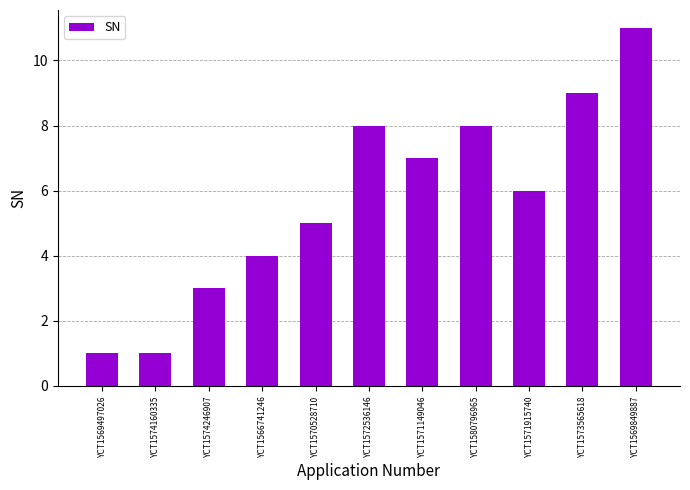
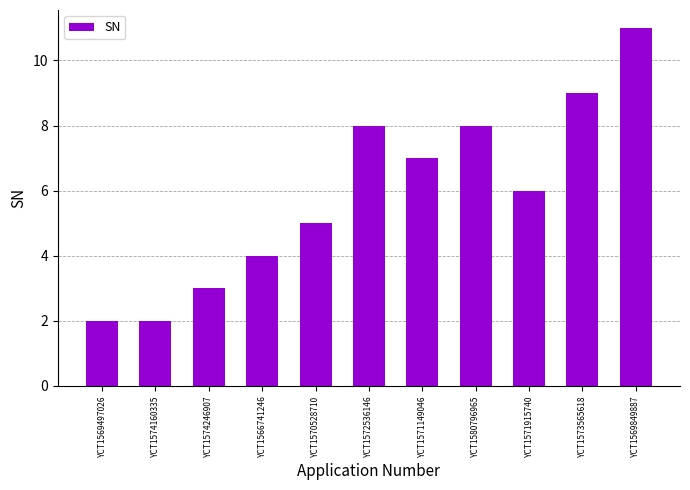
YCT1569497026: 1 -> 2
YCT1574160335: 1 -> 2
